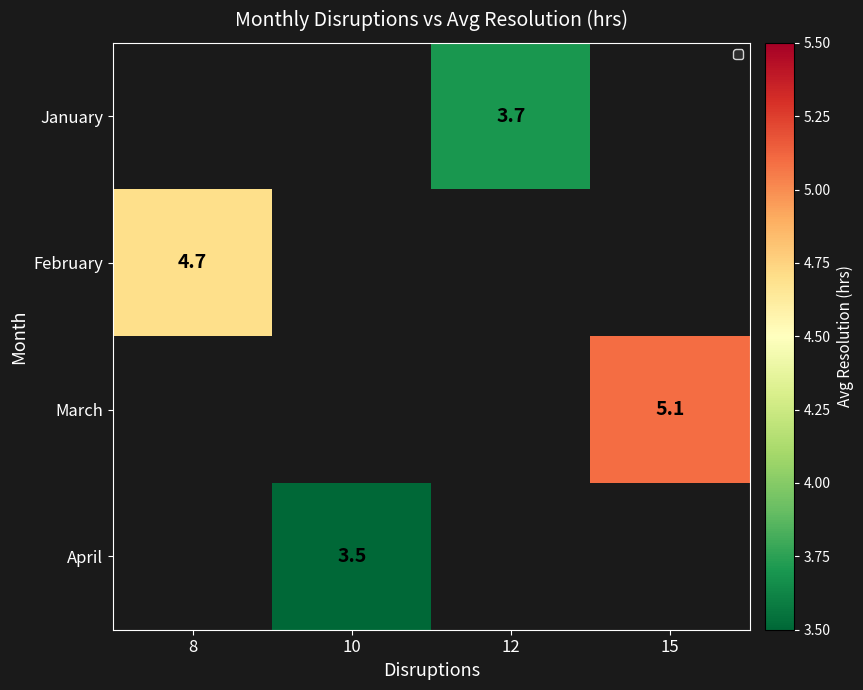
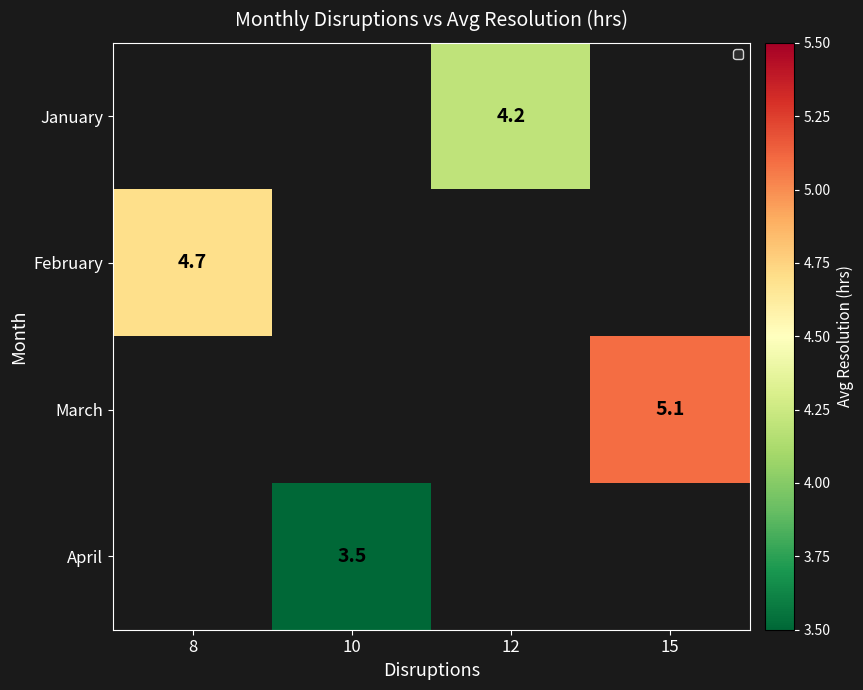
January, 12: 3.7 -> 4.2
